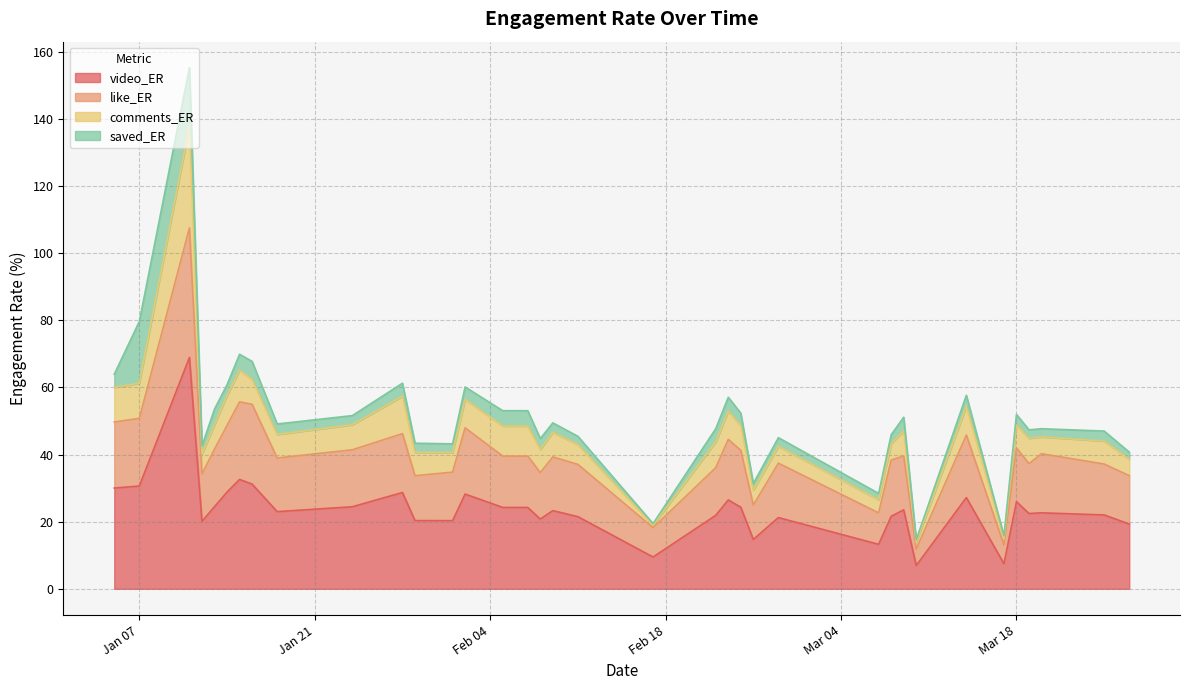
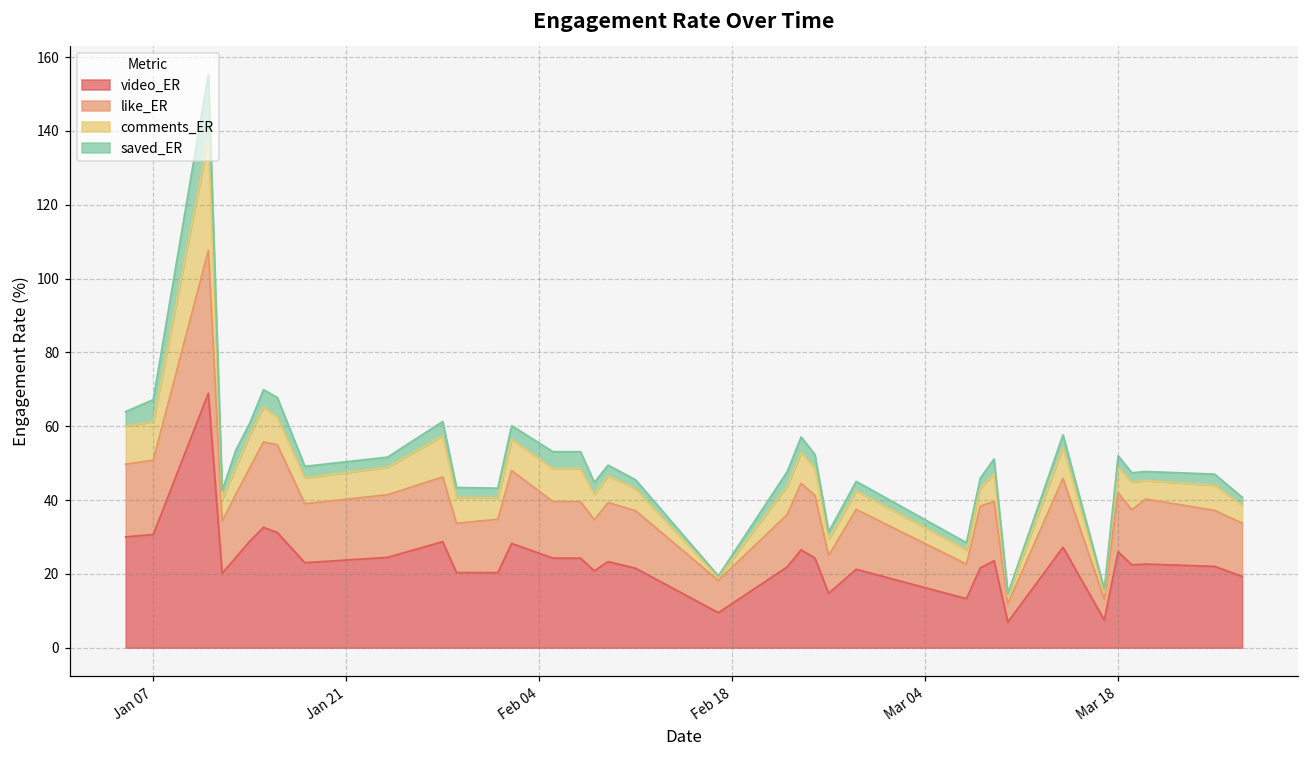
saved_ER, Jan 07: 18 -> 6
